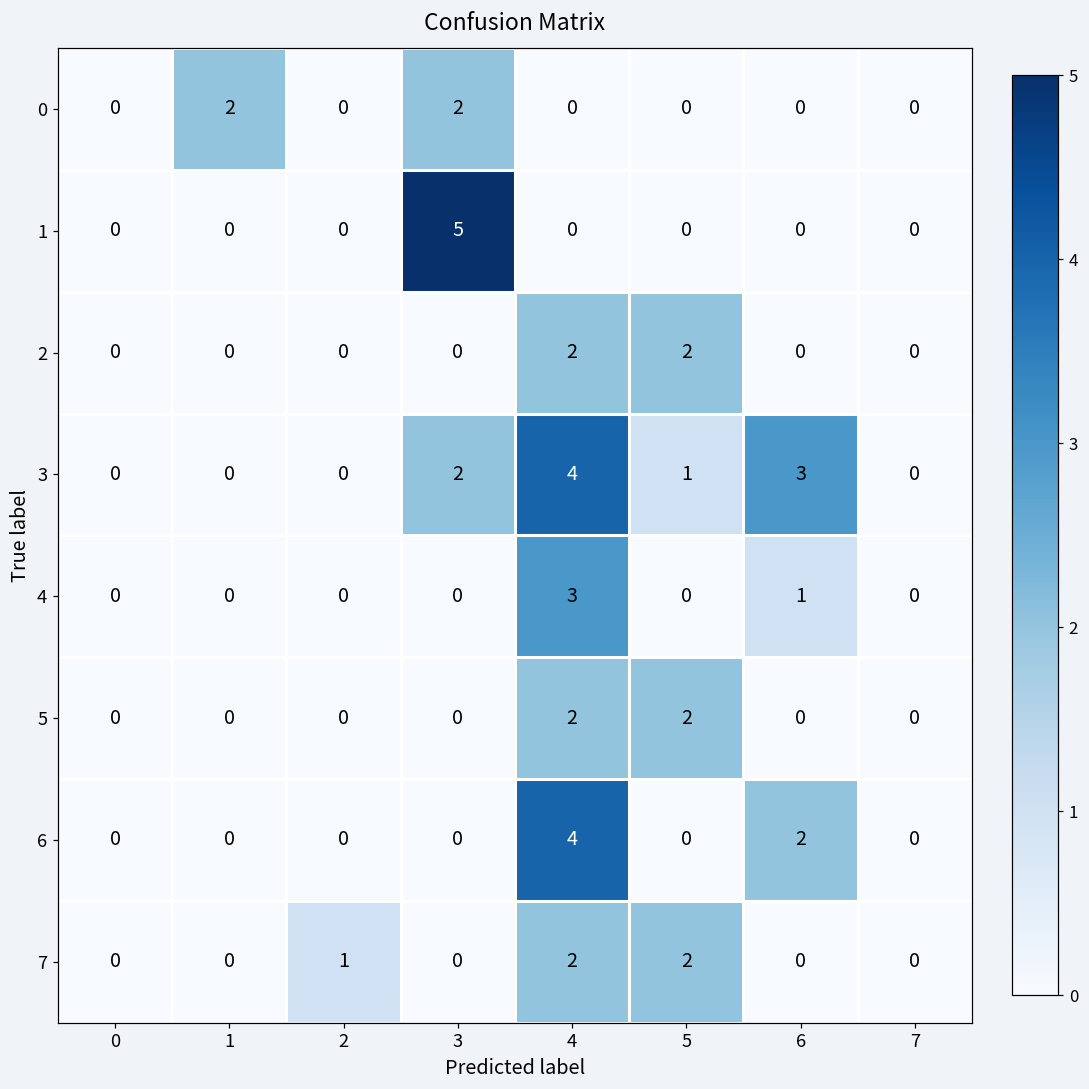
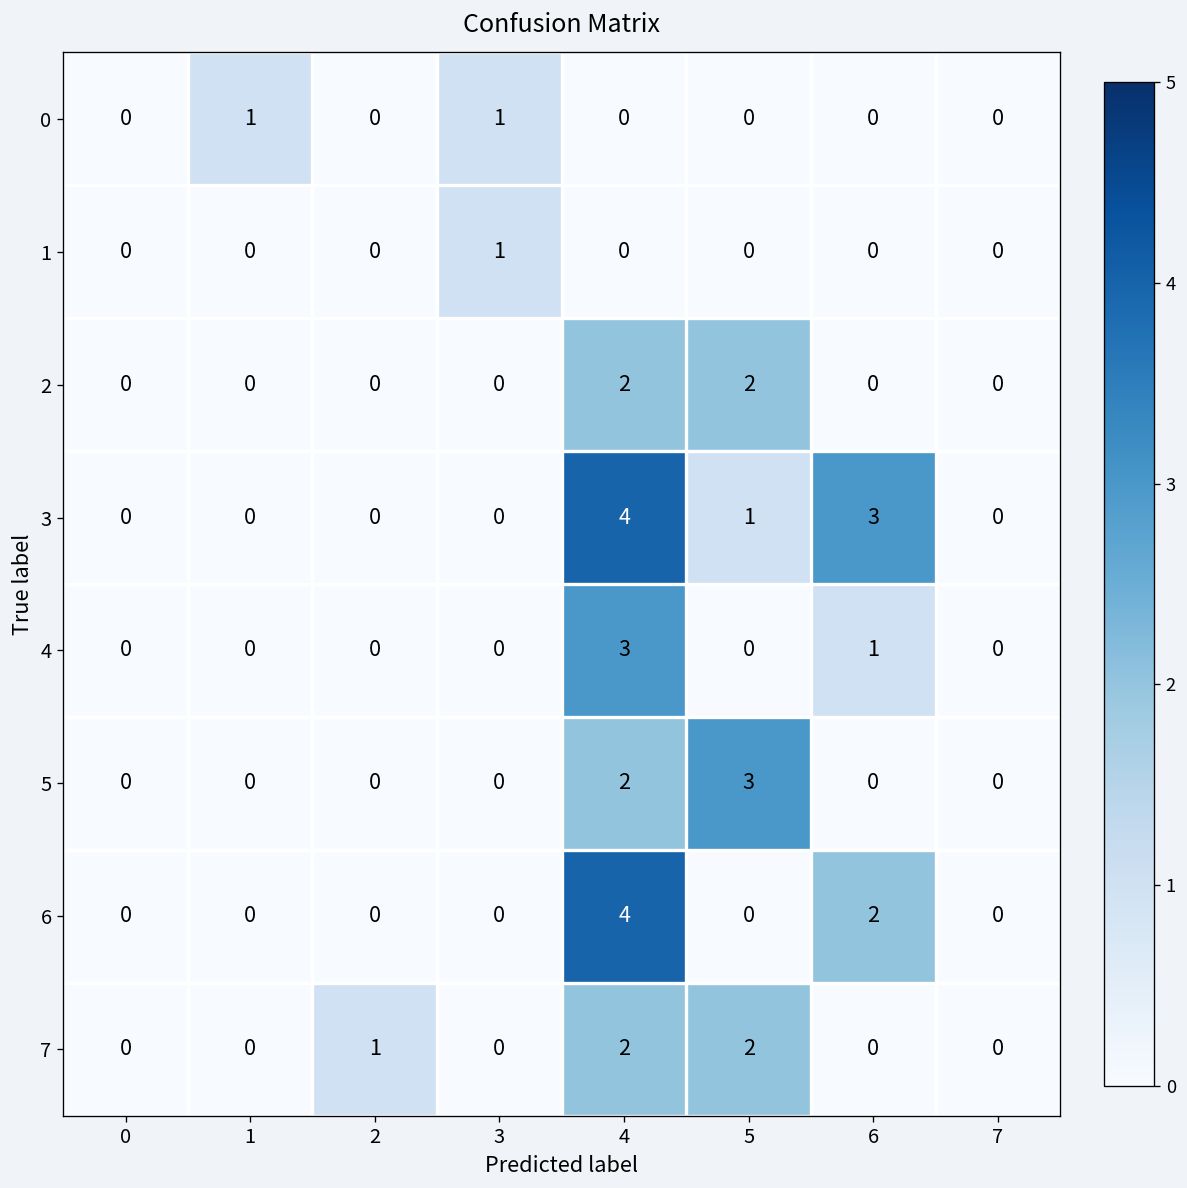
0, 1: 2 -> 1
0, 3: 2 -> 1
1, 3: 5 -> 1
3, 3: 2 -> 0
5, 5: 2 -> 3
